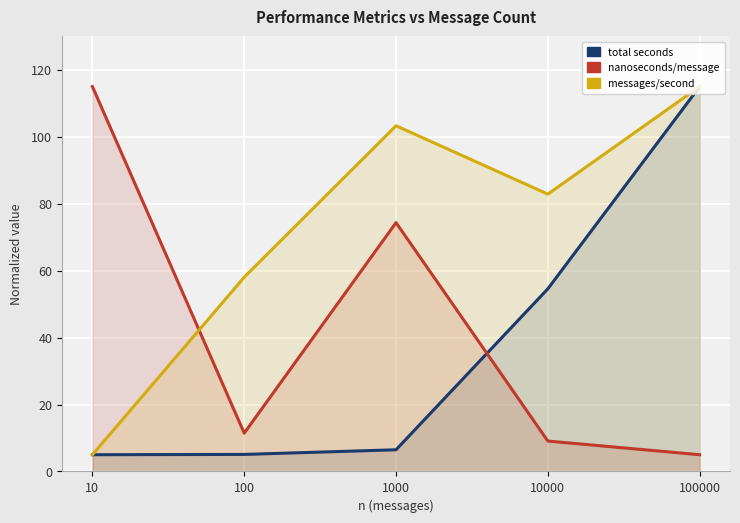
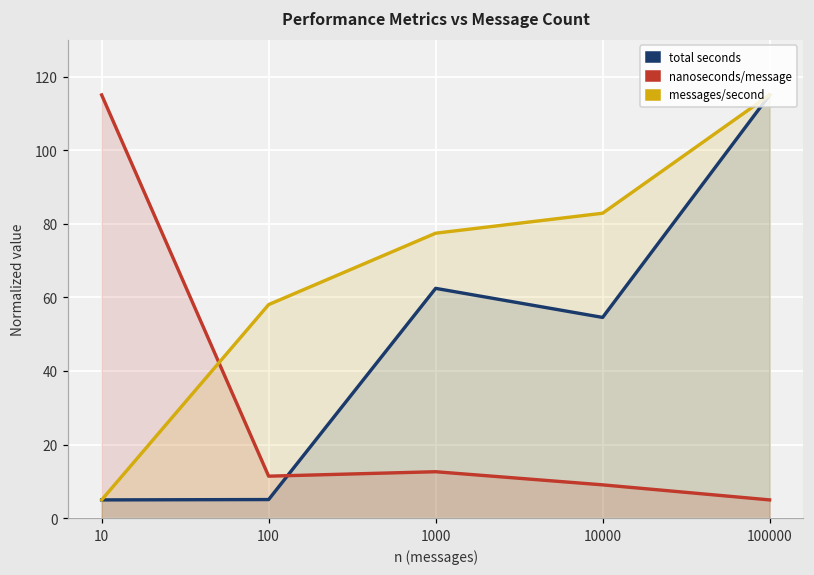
total seconds, 1000: 6 -> 62
nanoseconds/message, 1000: 74 -> 13
messages/second, 1000: 103 -> 77
